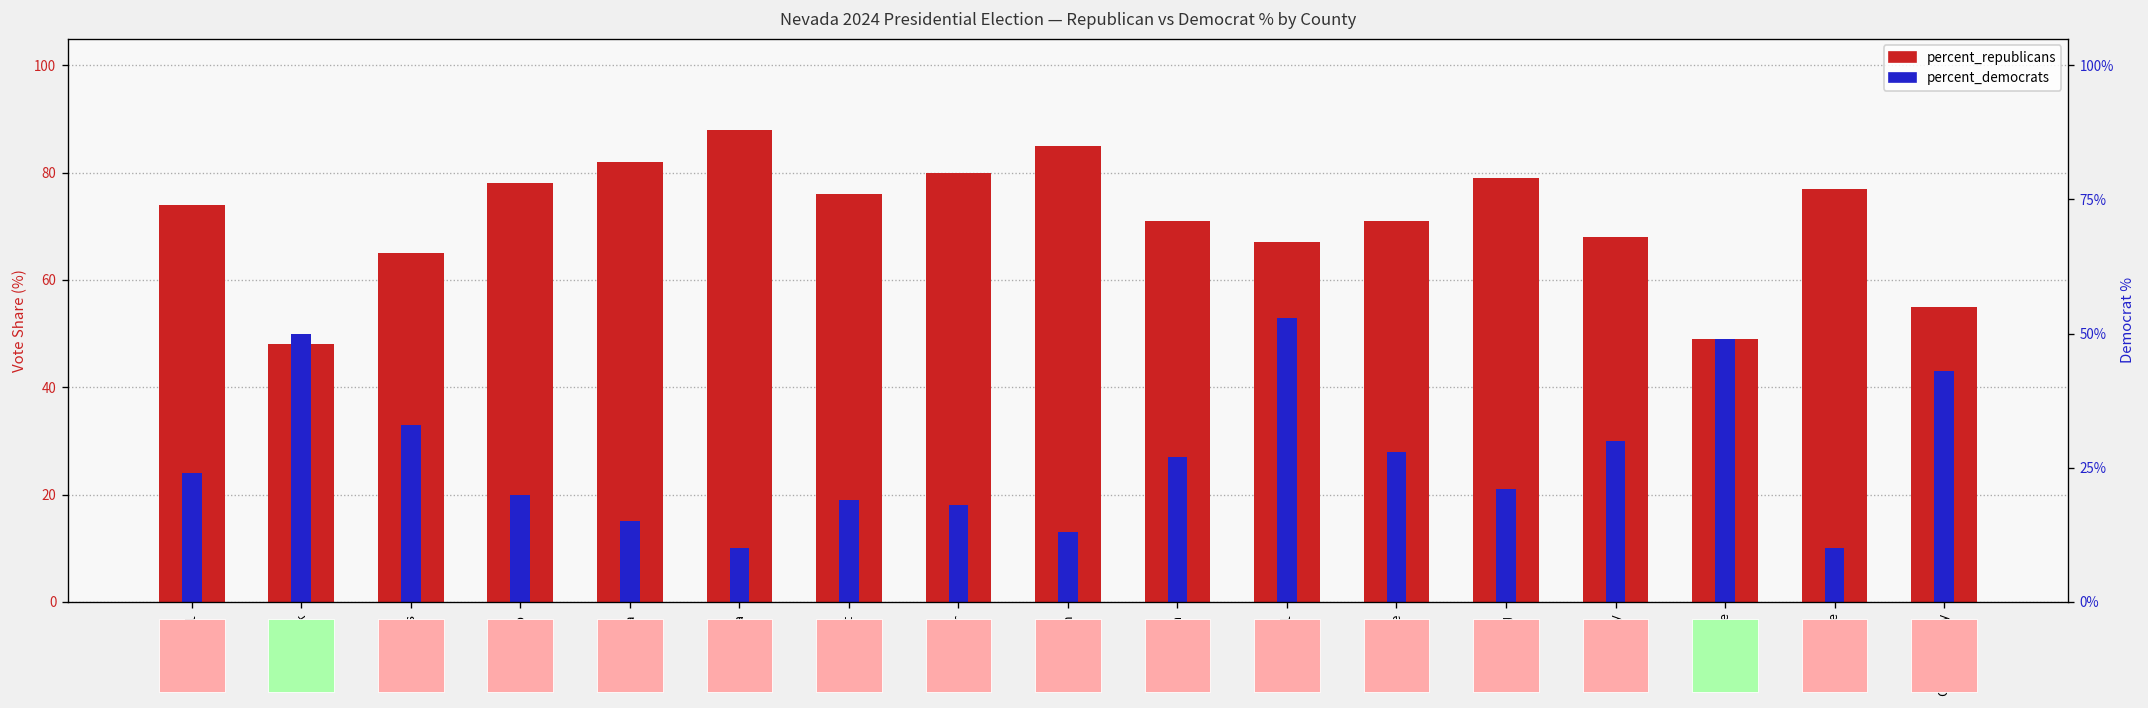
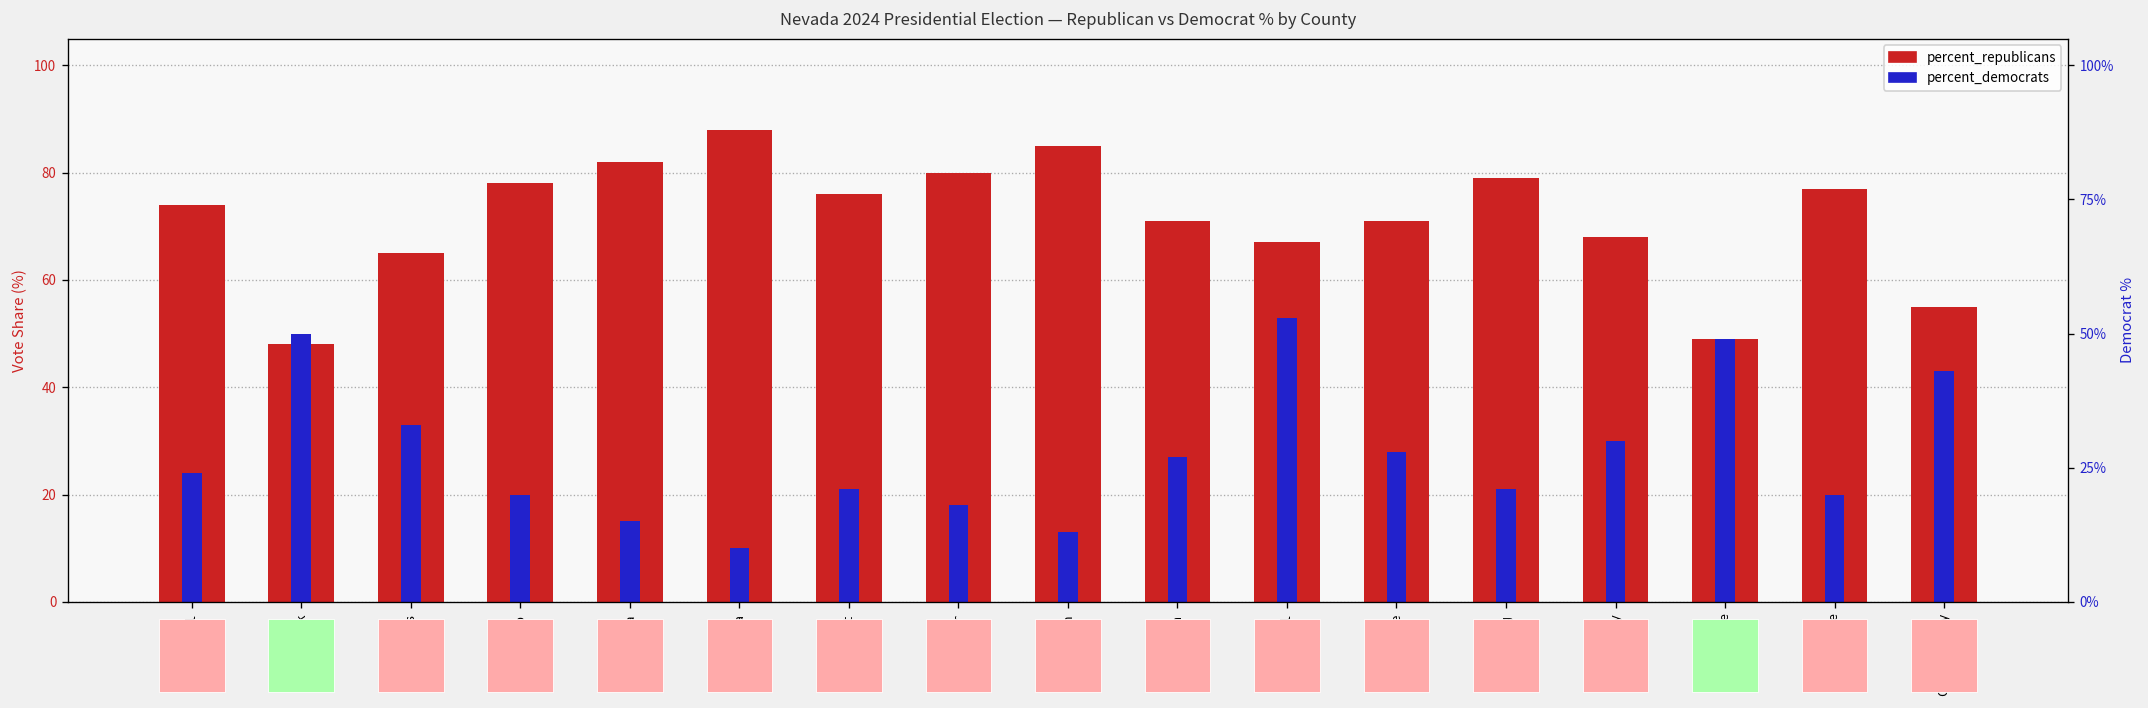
percent_democrats, Humboldt: 19 -> 21
percent_democrats, White Pine: 10 -> 20
